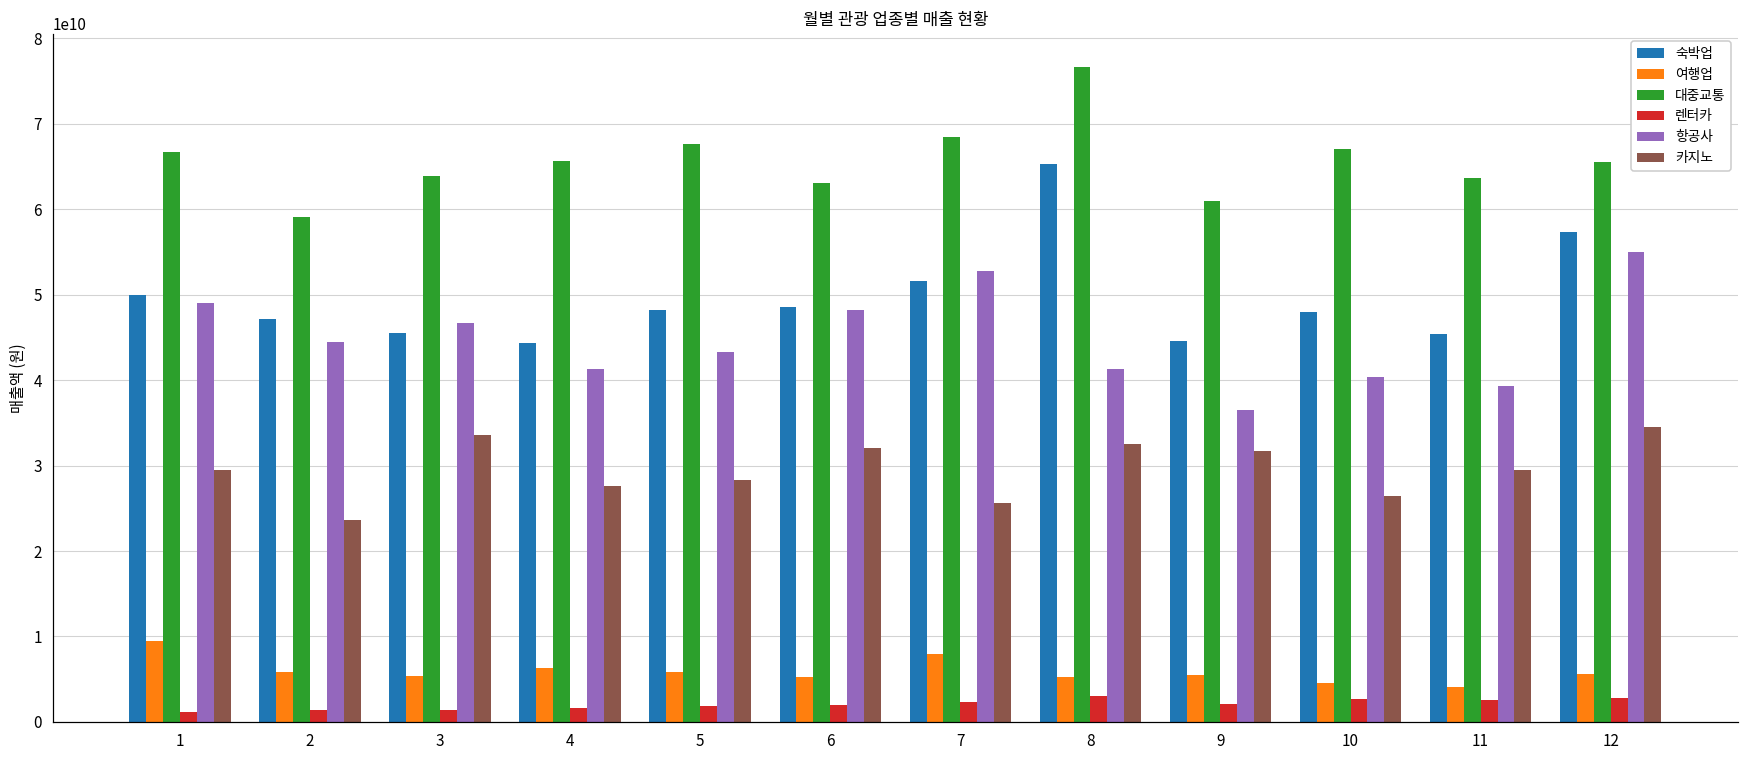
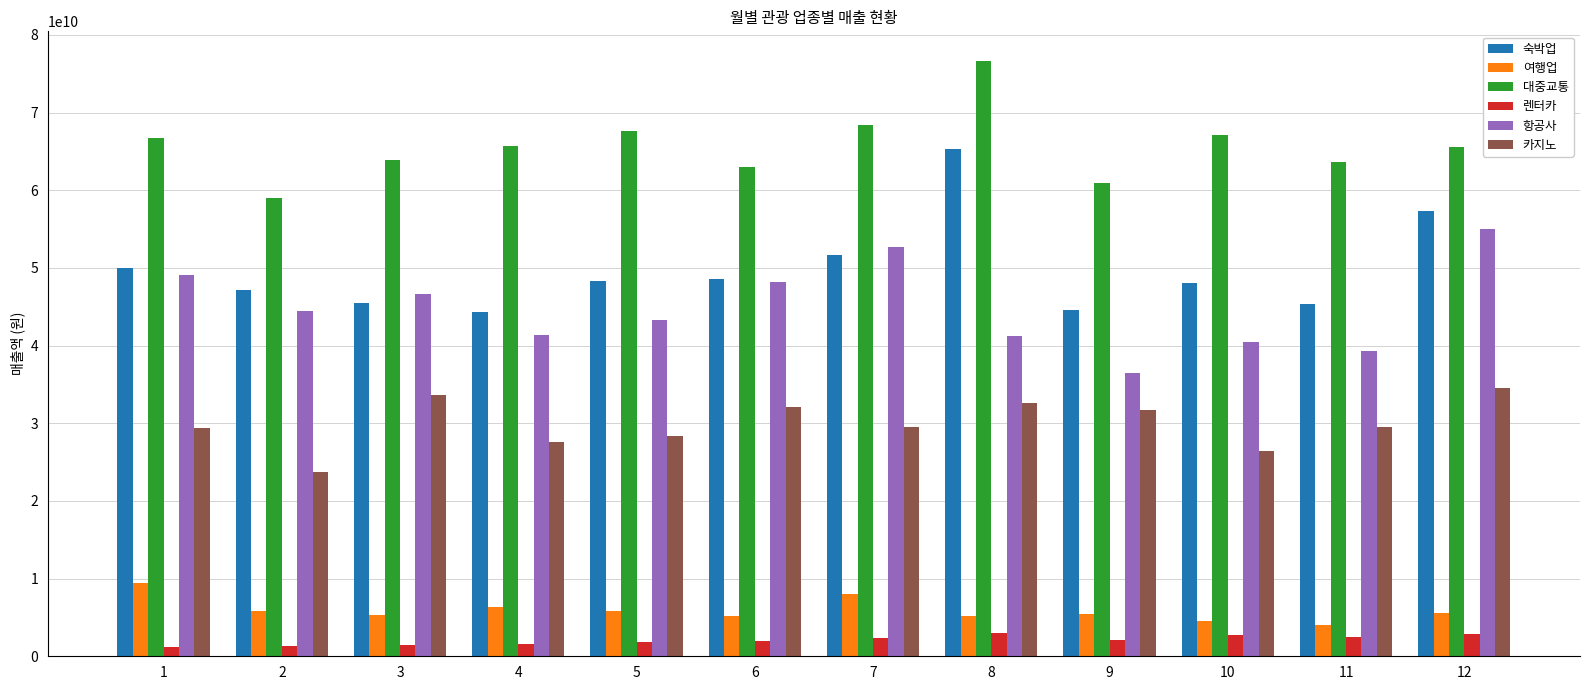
카지노, 7: 26000000000 -> 30000000000
